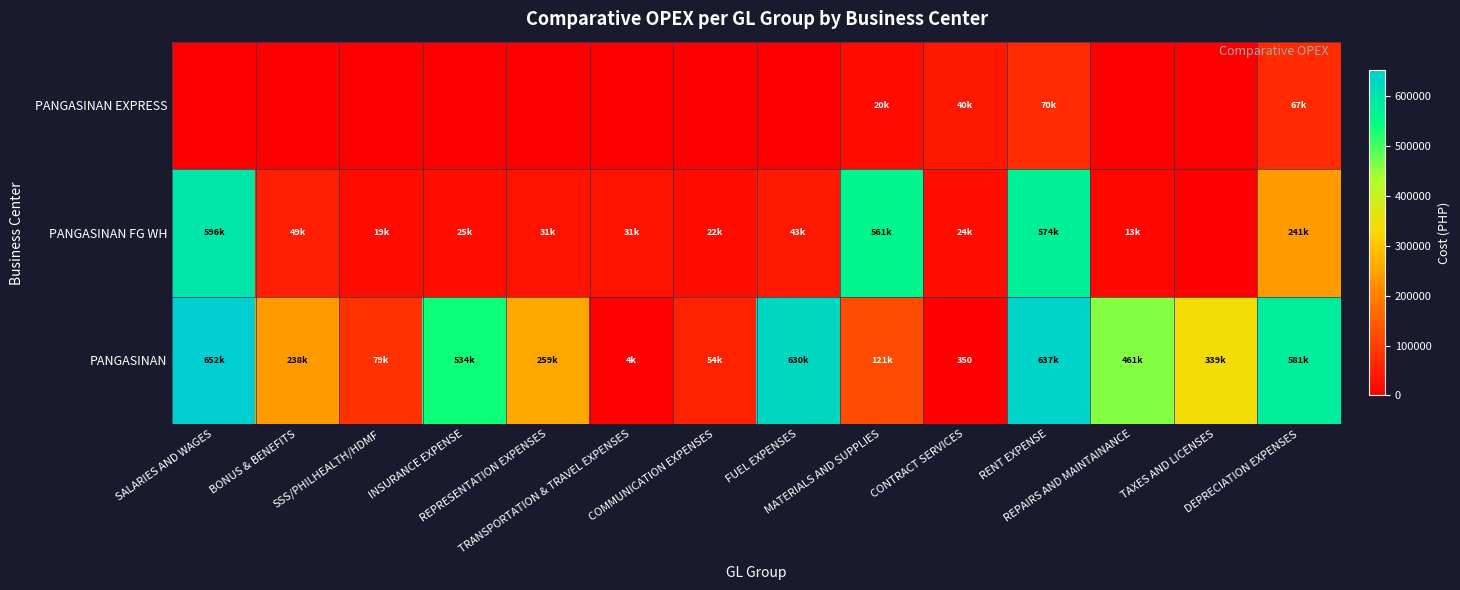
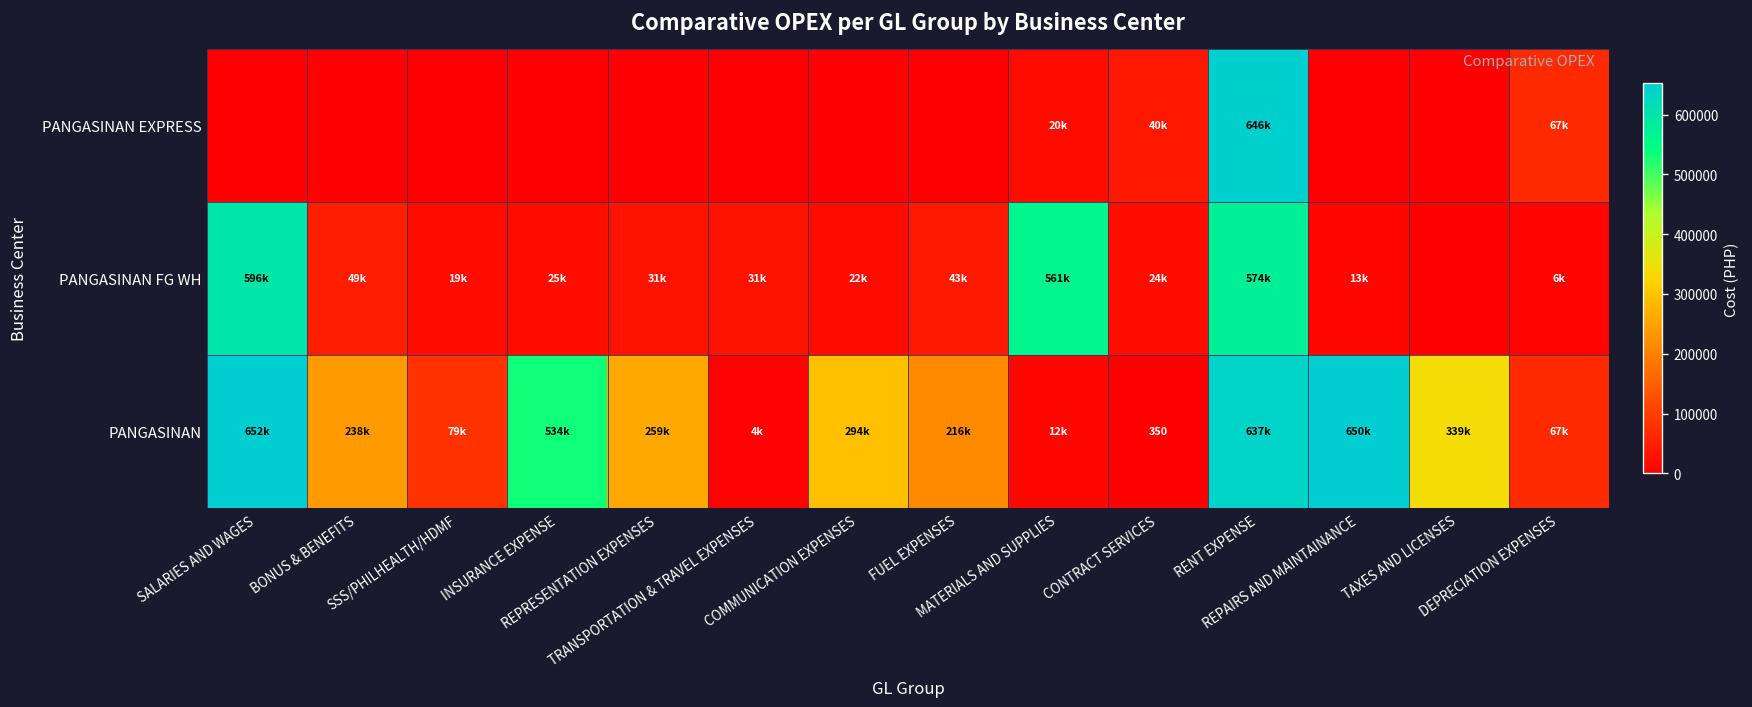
PANGASINAN EXPRESS, RENT EXPENSE: 70k -> 646k
PANGASINAN FG WH, DEPRECIATION EXPENSES: 241k -> 6k
PANGASINAN, COMMUNICATION EXPENSES: 54k -> 294k
PANGASINAN, FUEL EXPENSES: 630k -> 216k
PANGASINAN, MATERIALS AND SUPPLIES: 121k -> 12k
PANGASINAN, REPAIRS AND MAINTAINANCE: 461k -> 650k
PANGASINAN, DEPRECIATION EXPENSES: 581k -> 67k
